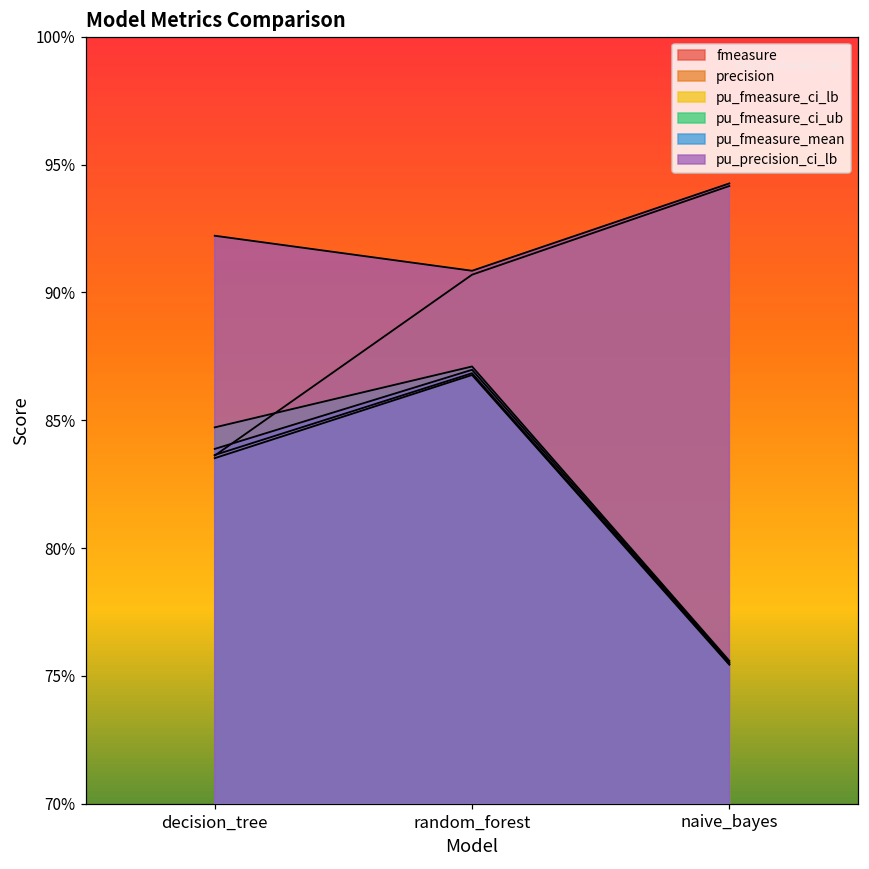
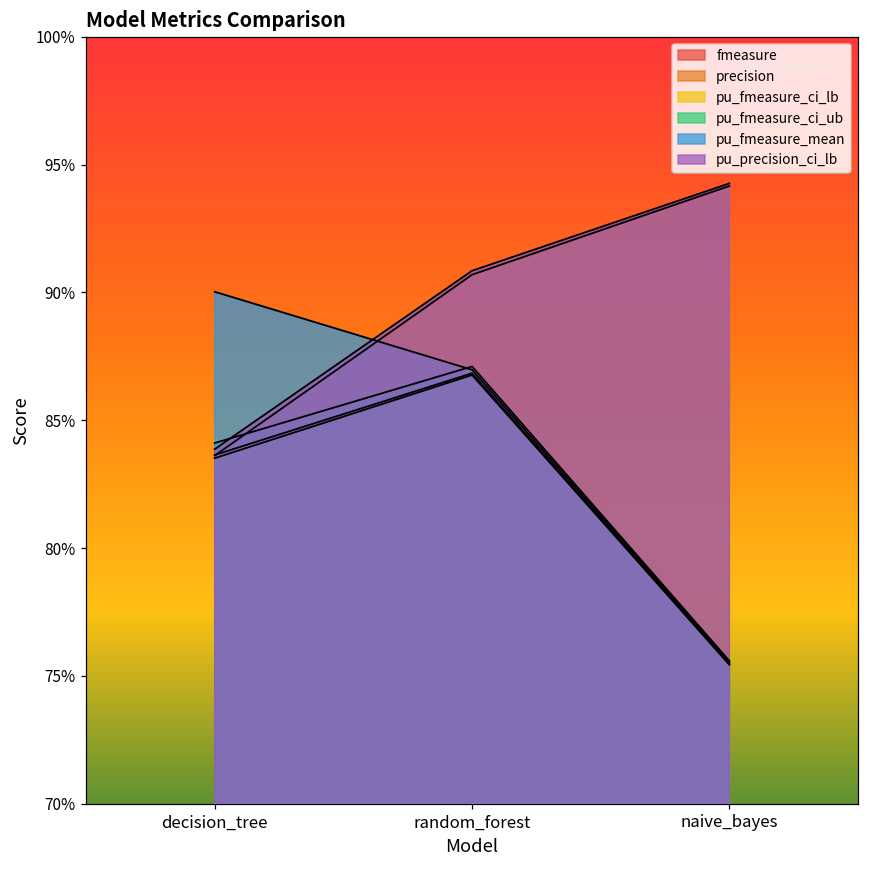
pu_fmeasure_ci_ub, decision_tree: 84.7% -> 84.1%
pu_fmeasure_mean, decision_tree: 83.9% -> 90.0%
pu_precision_ci_lb, decision_tree: 92.2% -> 83.9%
